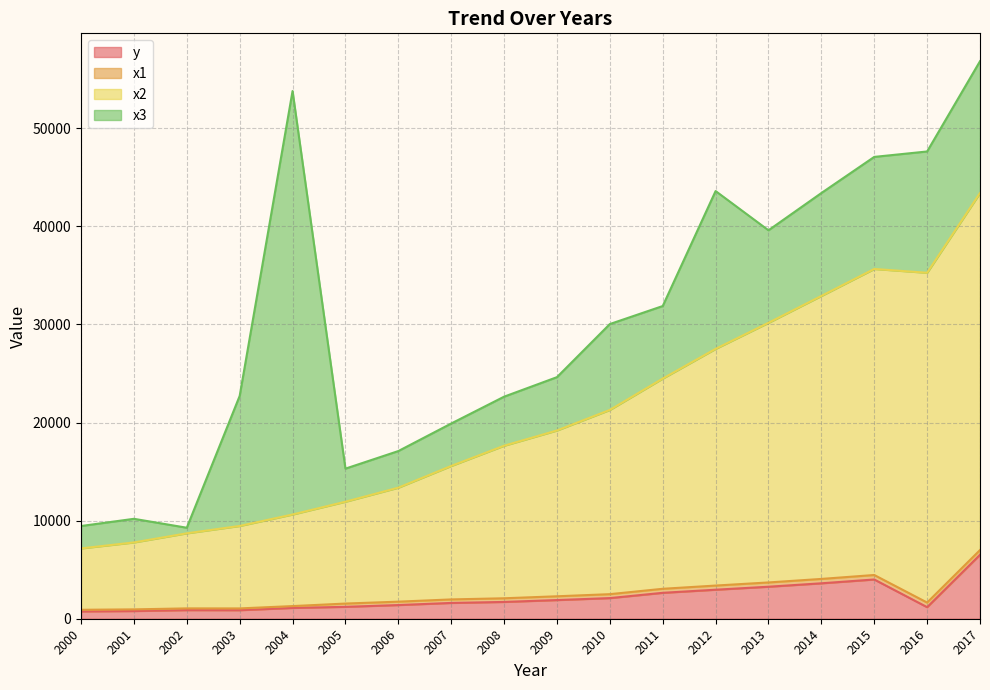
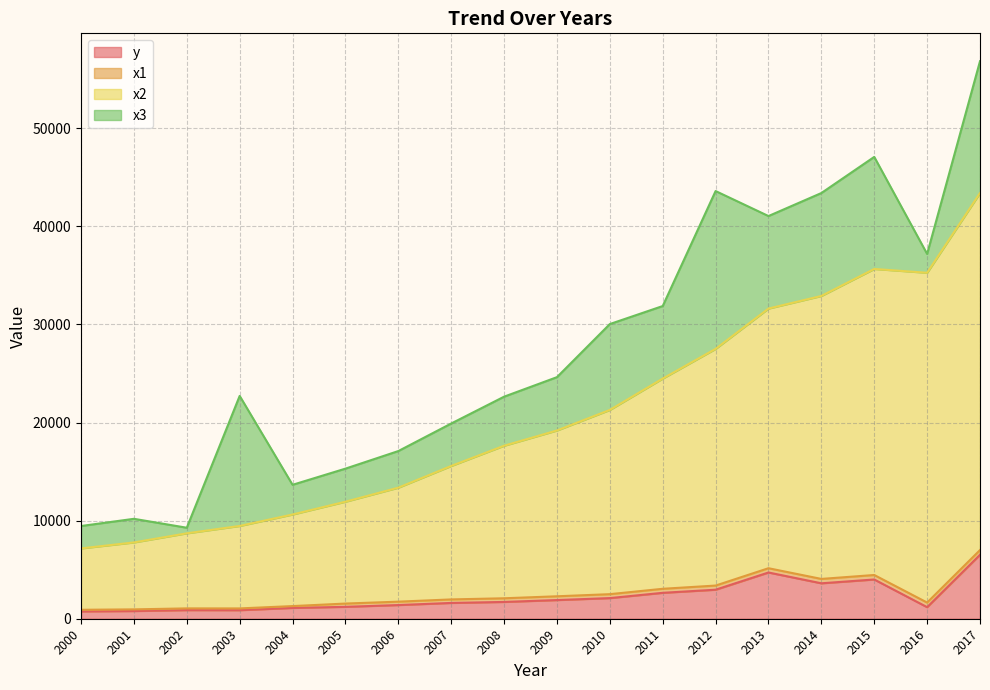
x3, 2004: 43000 -> 3000
y, 2013: 3000 -> 5000
x3, 2016: 12000 -> 2000
